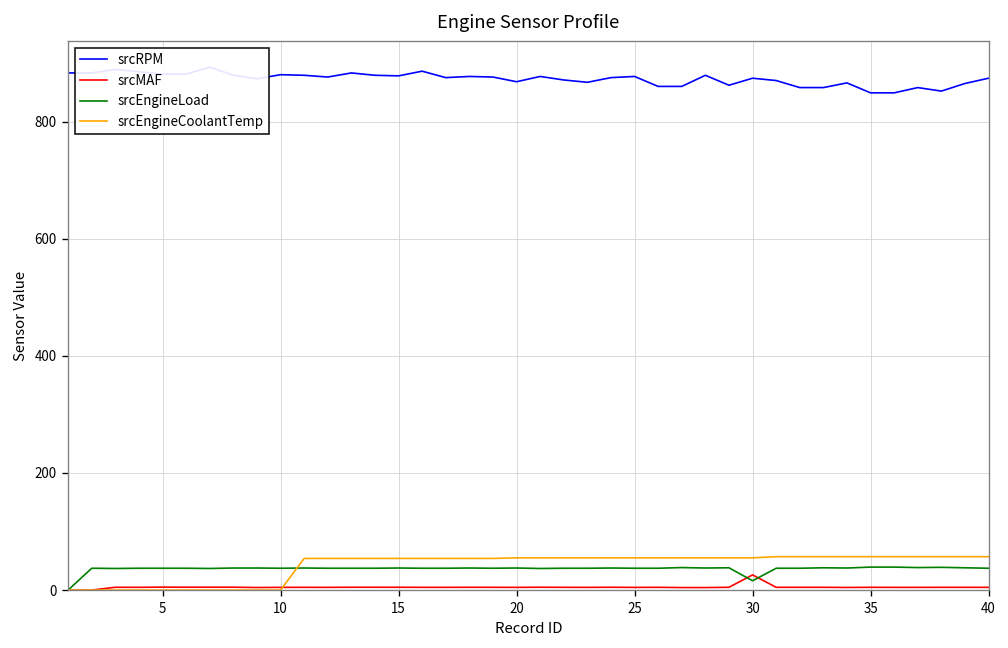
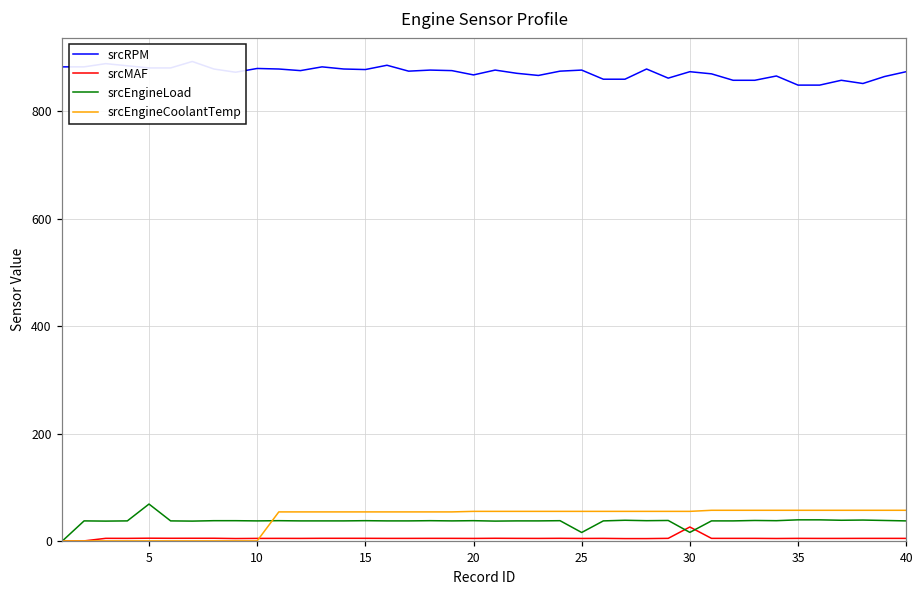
srcEngineLoad, 5: 40 -> 70
srcEngineLoad, 25: 40 -> 20
